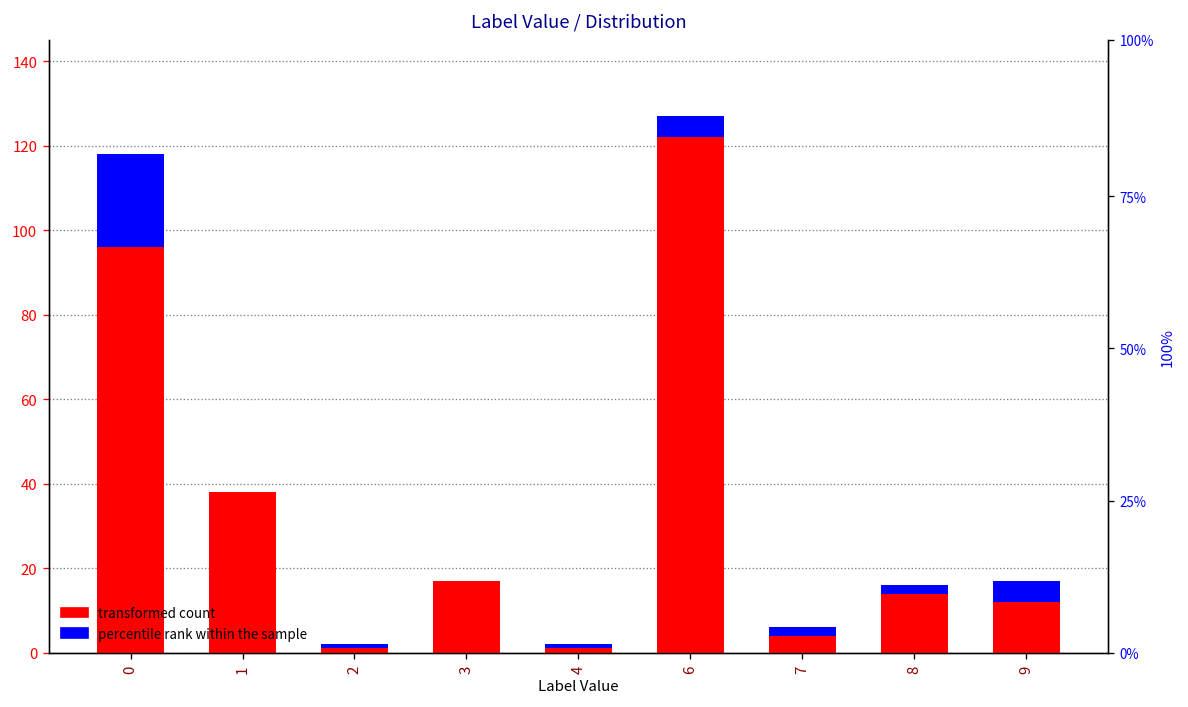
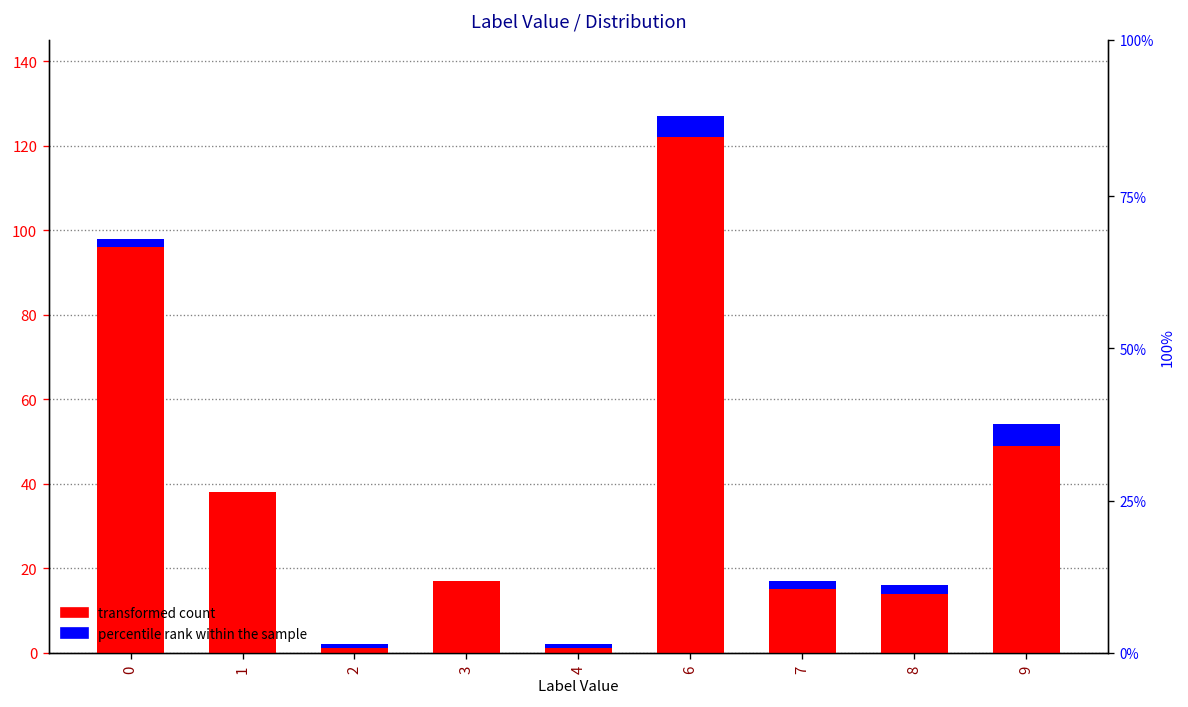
percentile rank within the sample, 0: 22 -> 2
transformed count, 7: 4 -> 15
transformed count, 9: 12 -> 49
